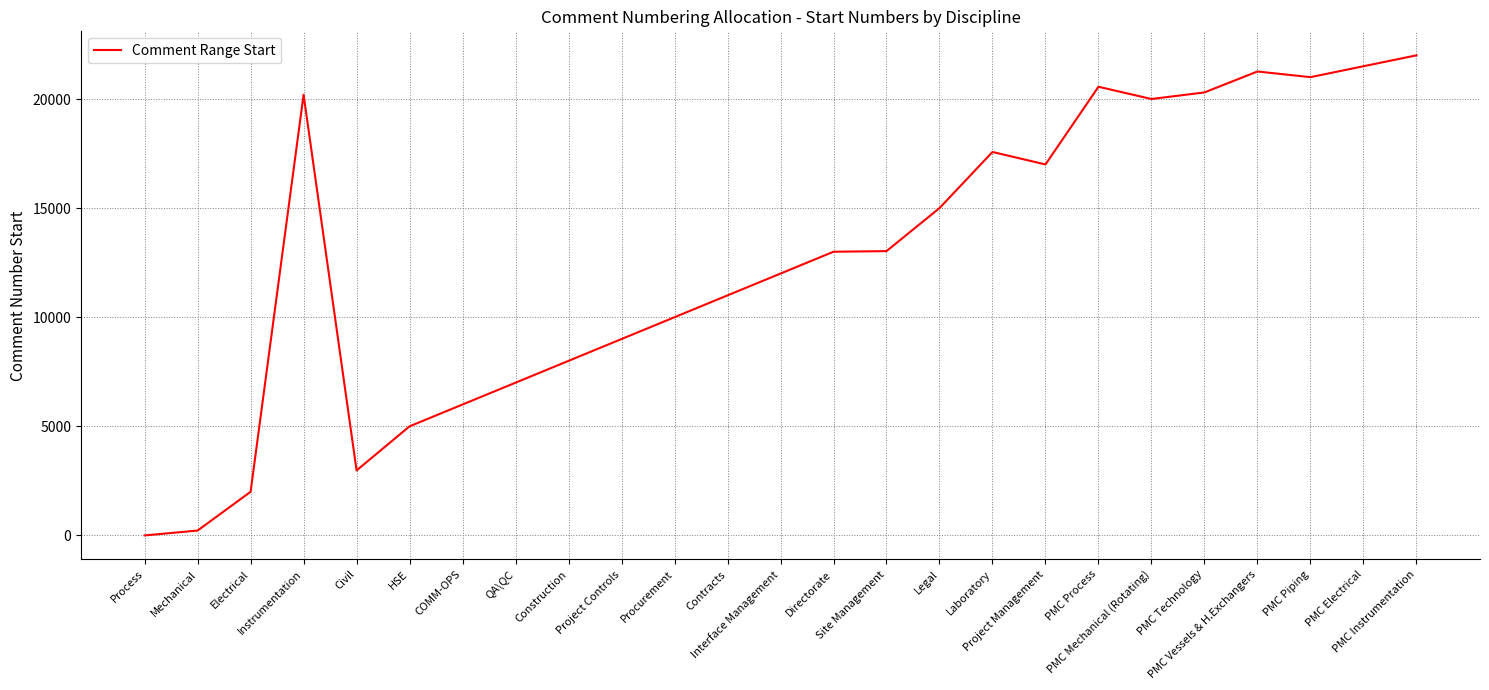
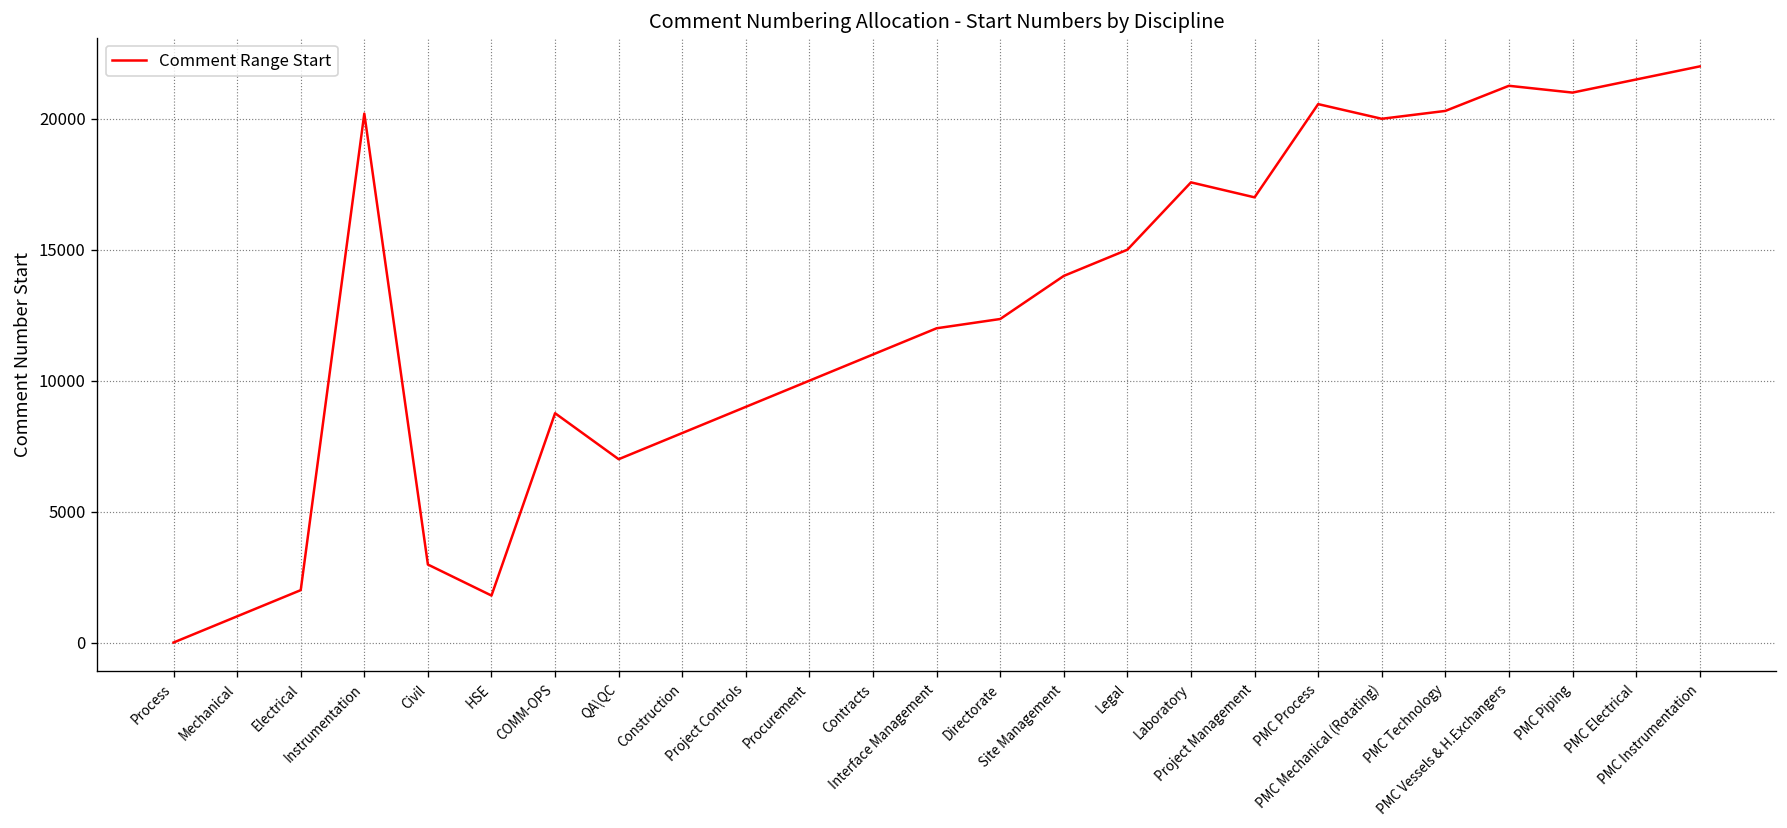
Mechanical: 200 -> 1000
HSE: 5000 -> 1800
COMM-OPS: 6000 -> 8800
Directorate: 13000 -> 12400
Site Management: 13000 -> 14000
